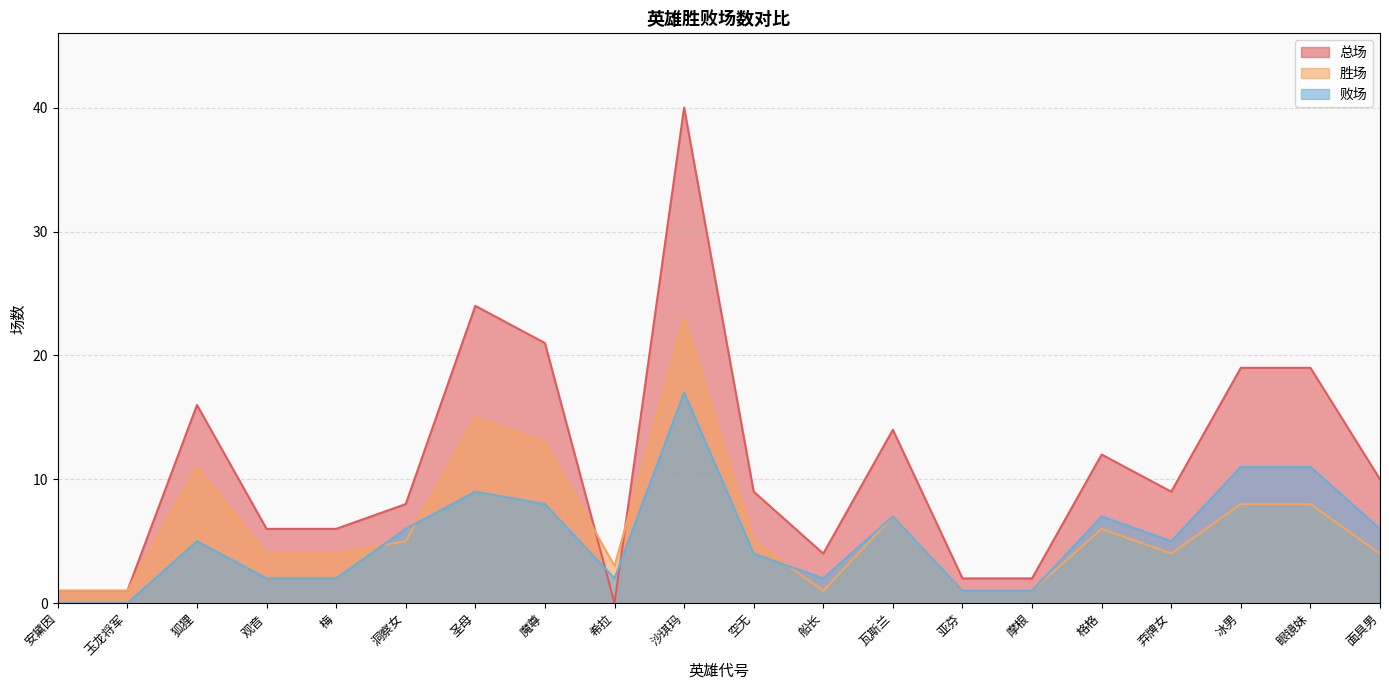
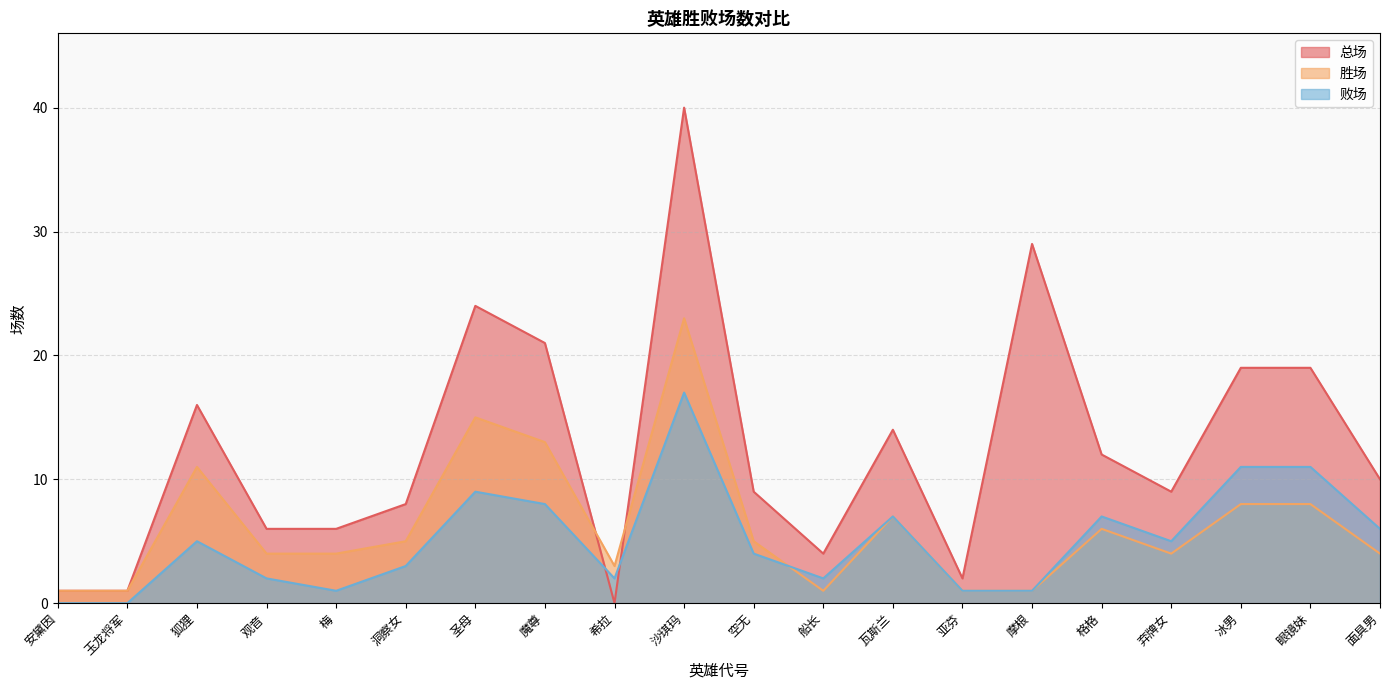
败场, 梅: 2 -> 1
败场, 洞察女: 6 -> 3
总场, 摩根: 2 -> 29
